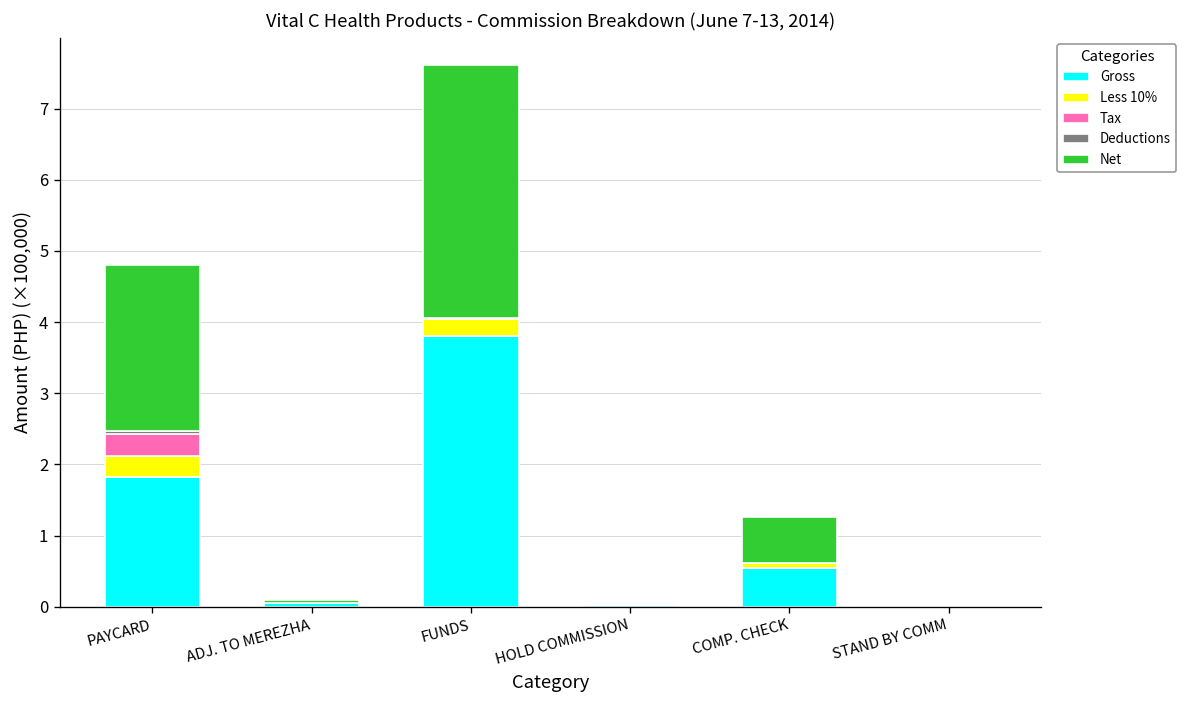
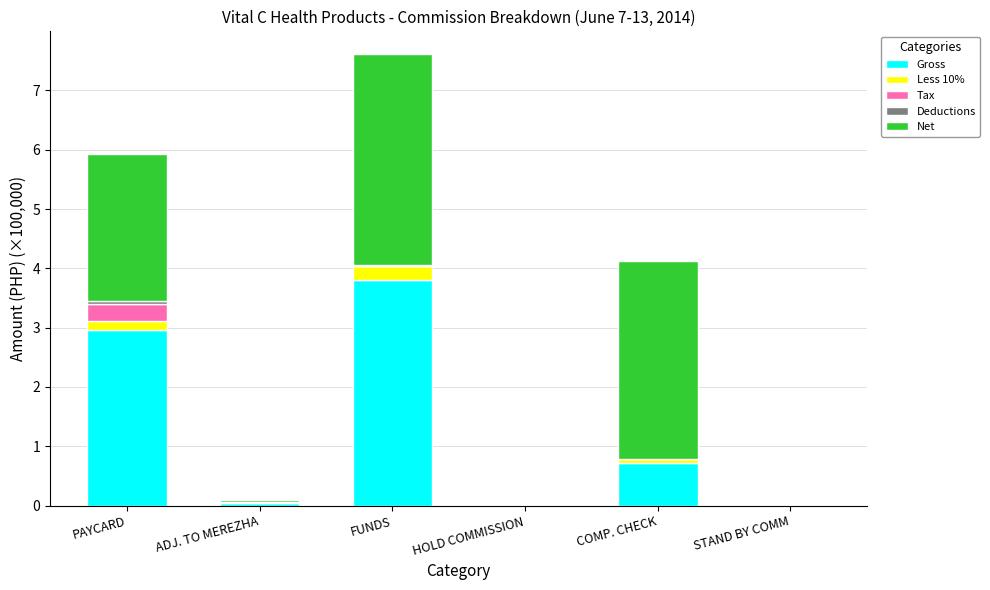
Gross, PAYCARD: 1.8 -> 3.0
Less 10%, PAYCARD: 0.3 -> 0.1
Net, PAYCARD: 2.3 -> 2.5
Gross, COMP. CHECK: 0.5 -> 0.7
Net, COMP. CHECK: 0.6 -> 3.3
